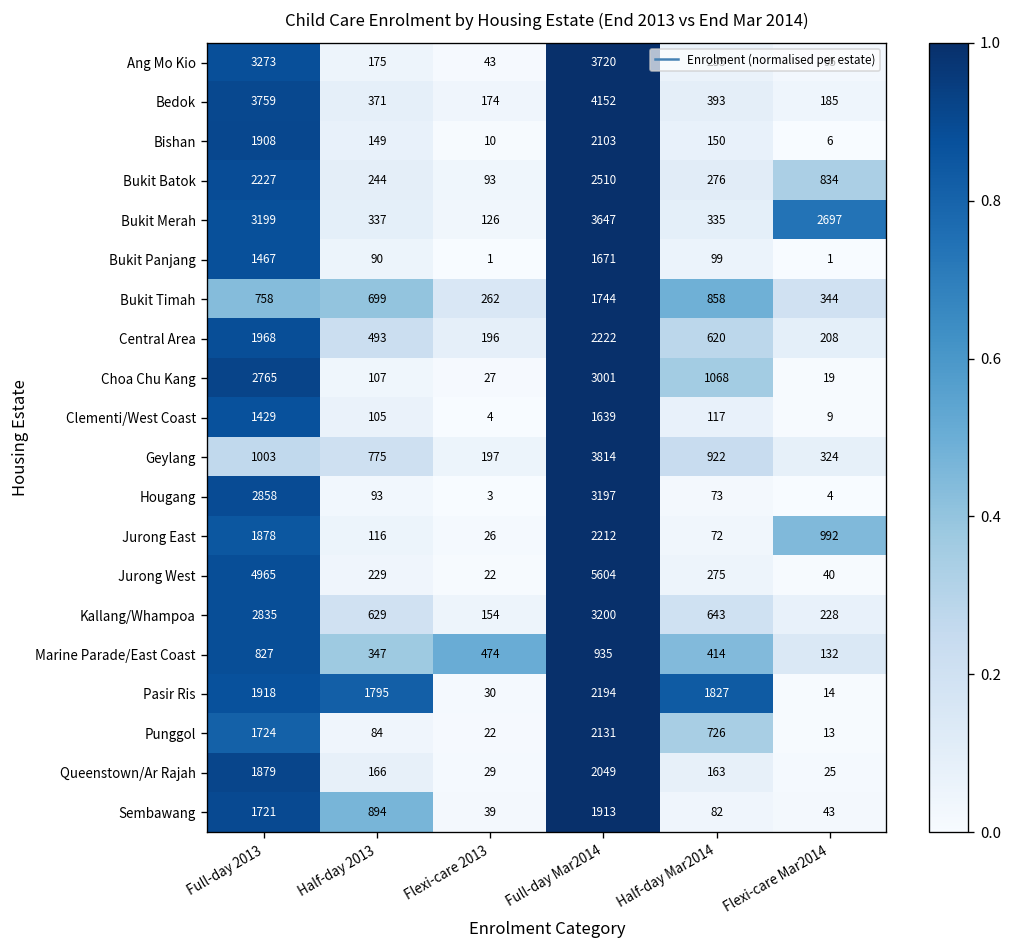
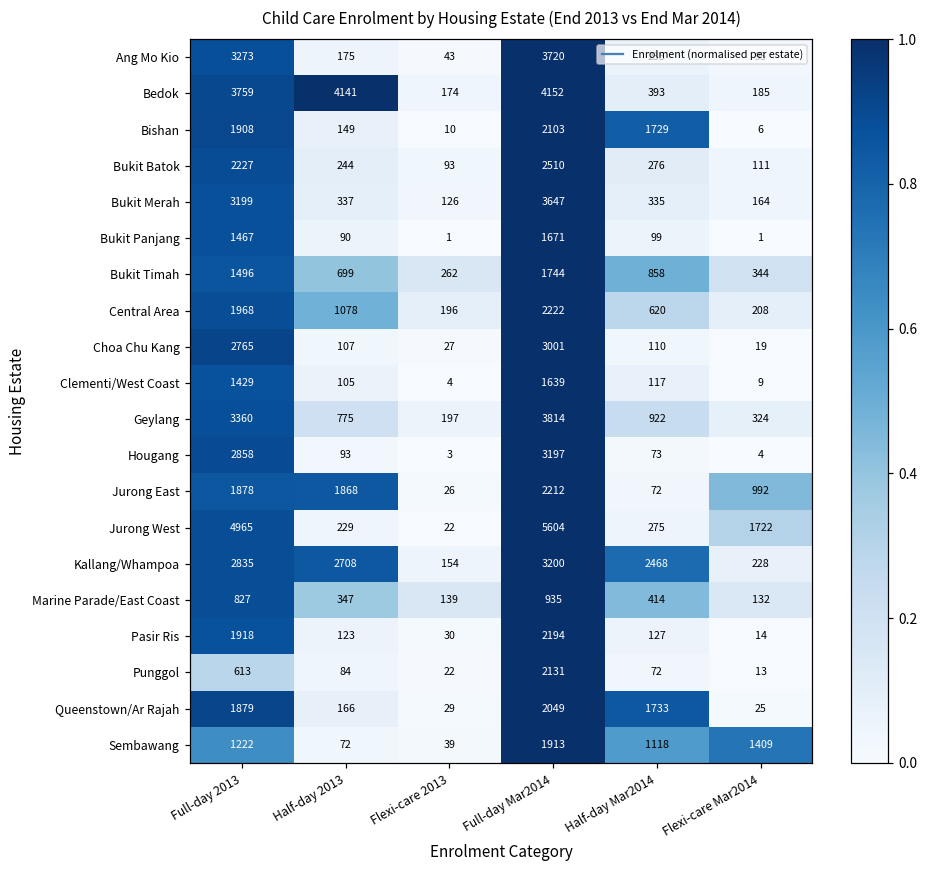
Bedok, Half-day 2013: 371 -> 4141
Bishan, Half-day Mar2014: 150 -> 1729
Bukit Batok, Flexi-care Mar2014: 834 -> 111
Bukit Merah, Flexi-care Mar2014: 2697 -> 164
Bukit Timah, Full-day 2013: 758 -> 1496
Central Area, Half-day 2013: 493 -> 1078
Choa Chu Kang, Half-day Mar2014: 1068 -> 110
Geylang, Full-day 2013: 1003 -> 3360
Jurong East, Half-day 2013: 116 -> 1868
Jurong West, Flexi-care Mar2014: 40 -> 1722
Kallang/Whampoa, Half-day 2013: 629 -> 2708
Kallang/Whampoa, Half-day Mar2014: 643 -> 2468
Marine Parade/East Coast, Flexi-care 2013: 474 -> 139
Pasir Ris, Half-day 2013: 1795 -> 123
Pasir Ris, Half-day Mar2014: 1827 -> 127
Punggol, Full-day 2013: 1724 -> 613
Punggol, Half-day Mar2014: 726 -> 72
Queenstown/Ar Rajah, Half-day Mar2014: 163 -> 1733
Sembawang, Full-day 2013: 1721 -> 1222
Sembawang, Half-day 2013: 894 -> 72
Sembawang, Half-day Mar2014: 82 -> 1118
Sembawang, Flexi-care Mar2014: 43 -> 1409
